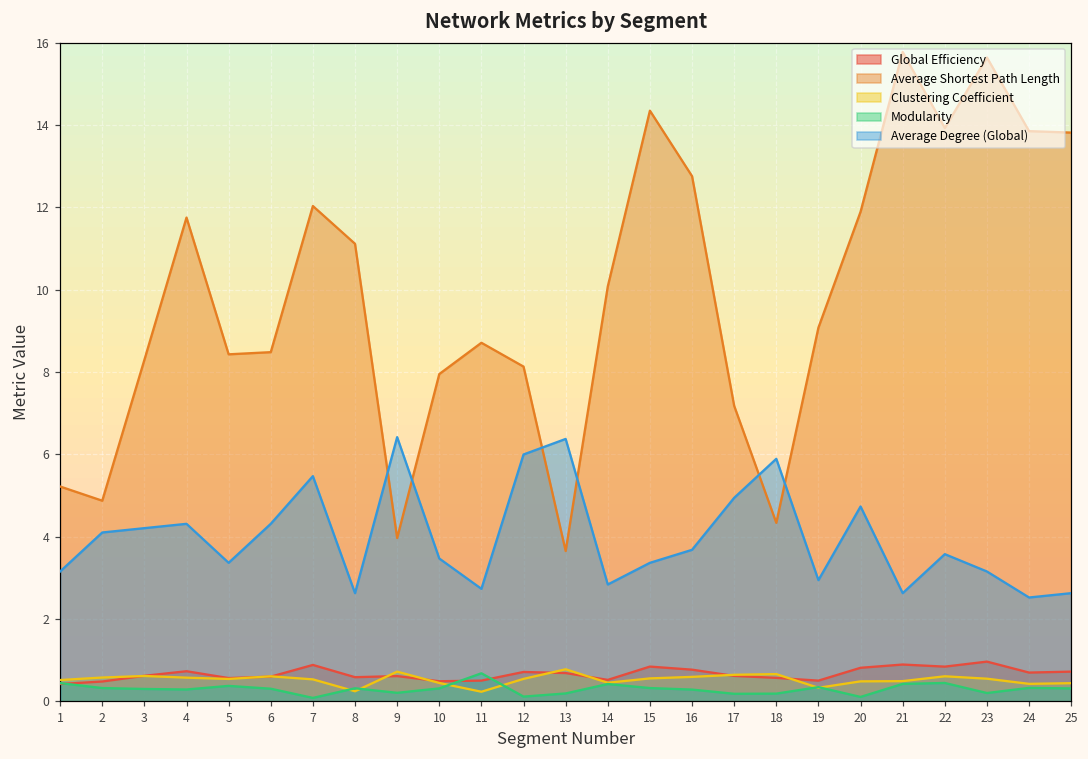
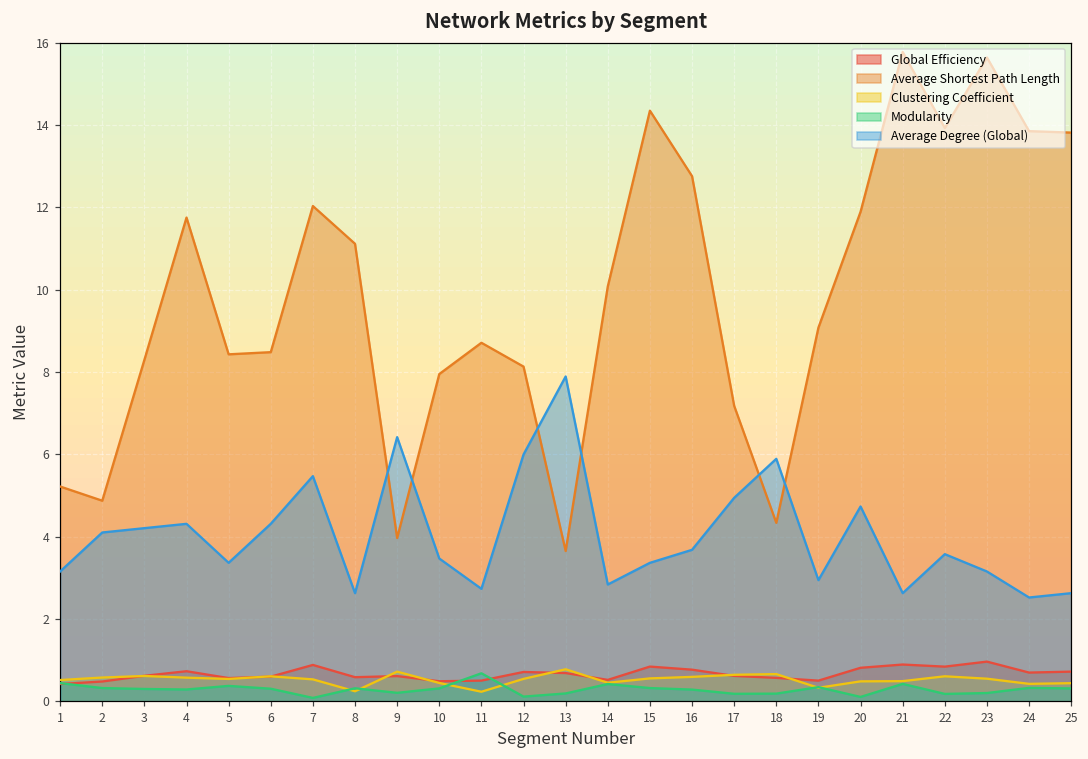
Average Degree (Global), 13: 6.4 -> 7.9
Modularity, 22: 0.5 -> 0.2
